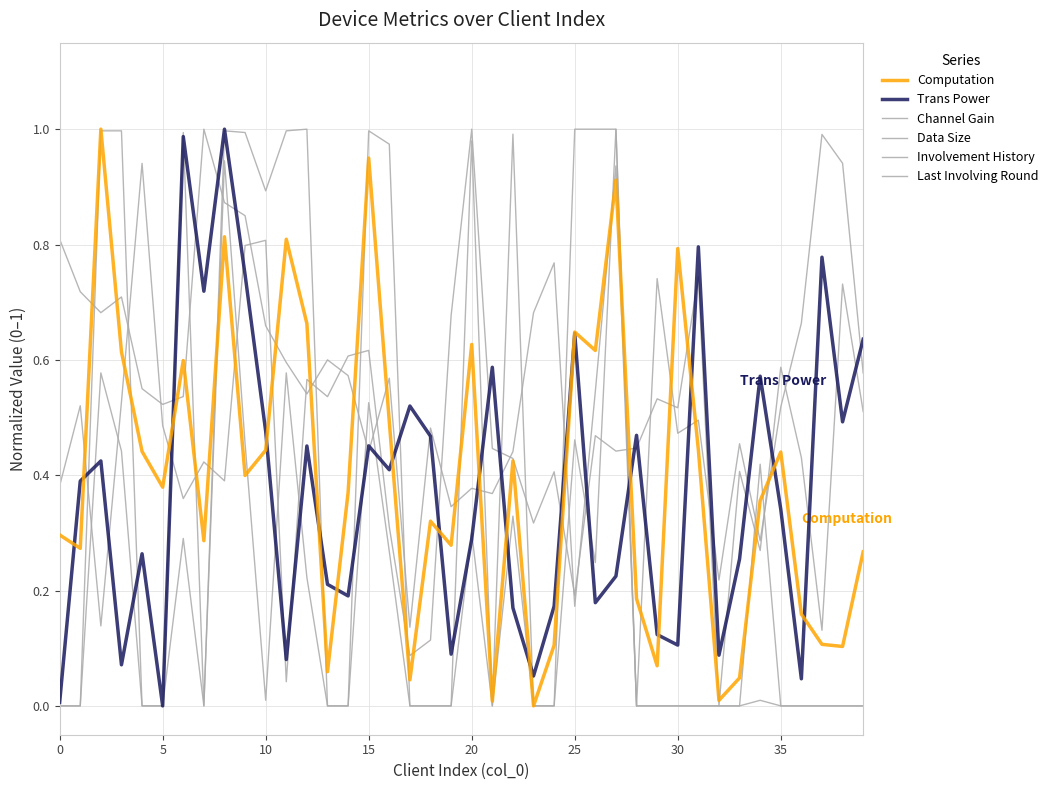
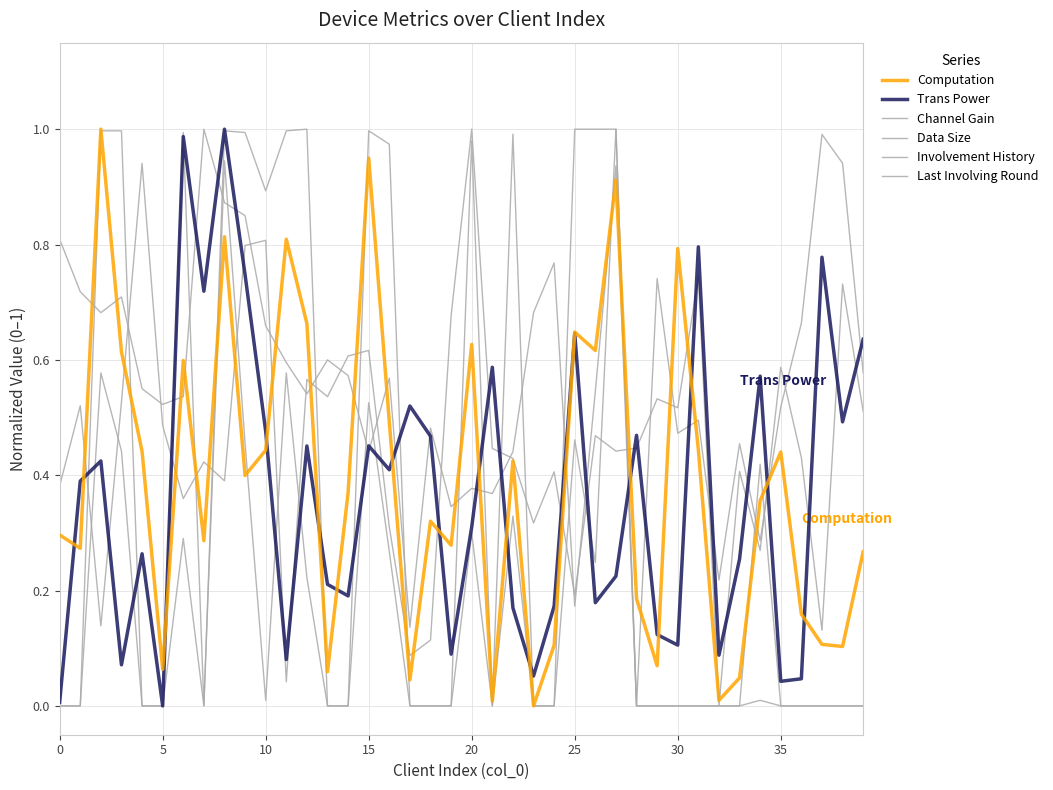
Computation, 5: 0.38 -> 0.06
Trans Power, 20: 0.29 -> 0.31
Trans Power, 35: 0.34 -> 0.04
